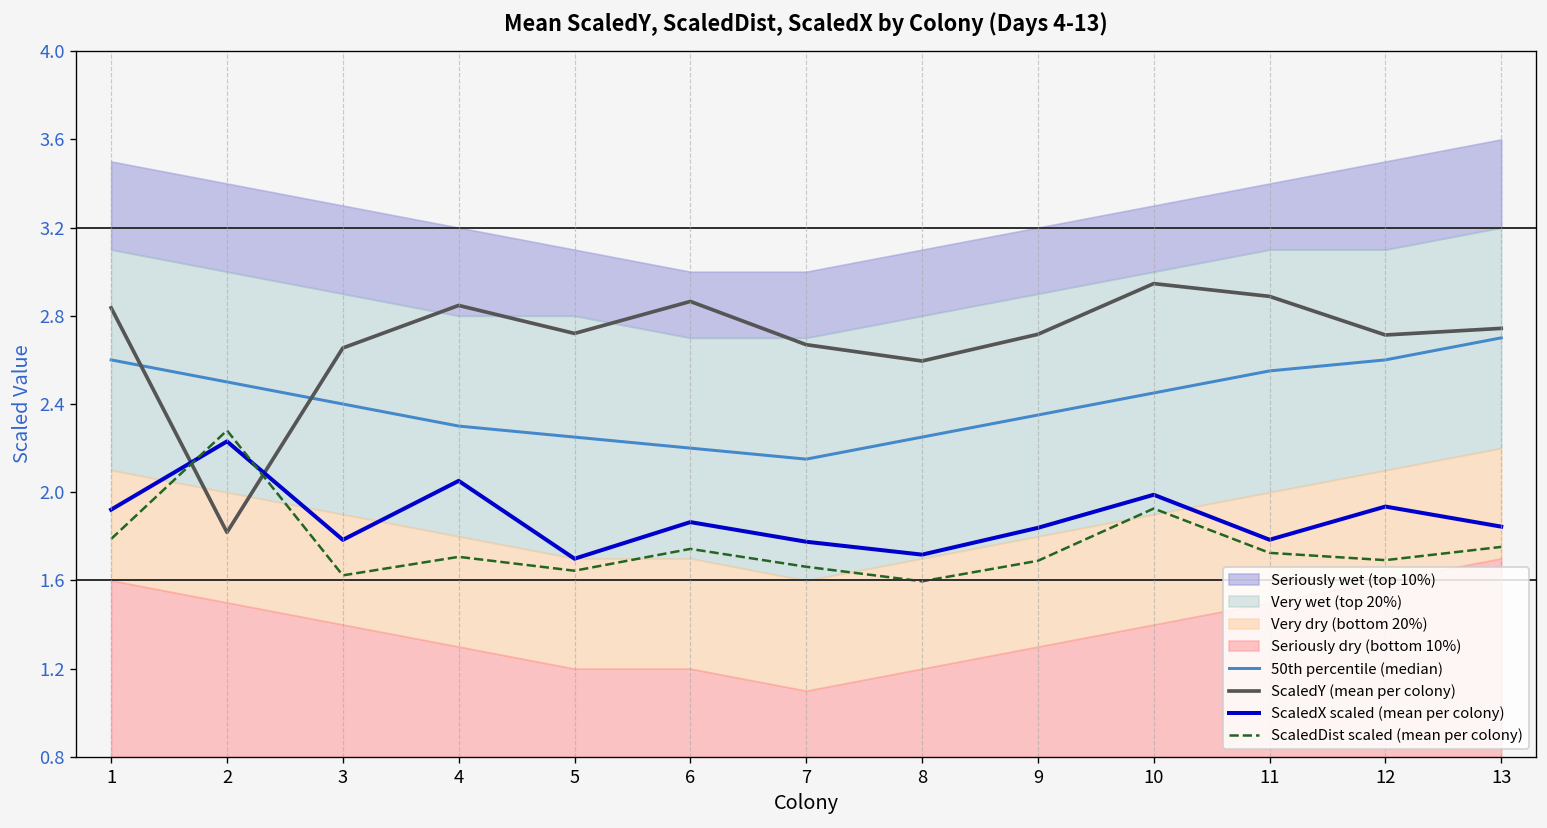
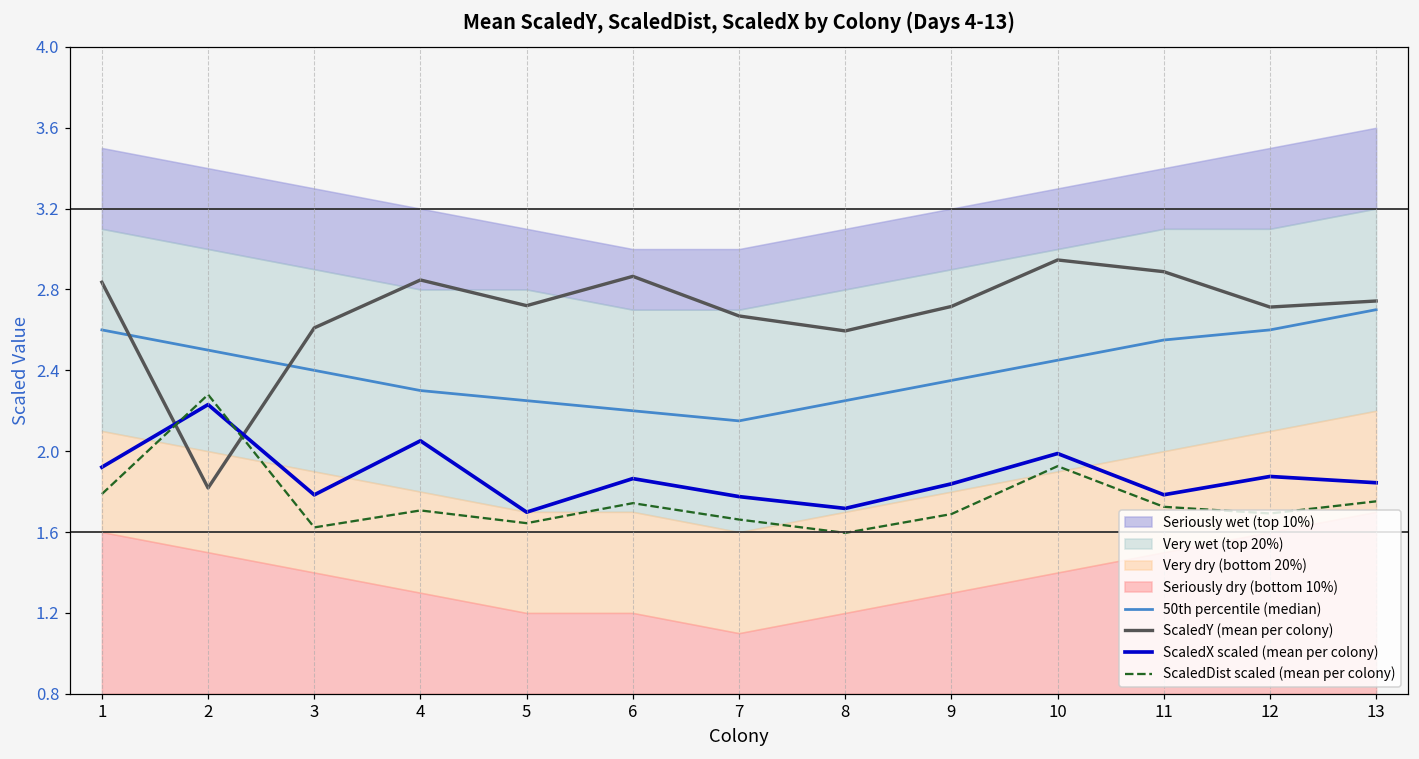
ScaledY (mean per colony), 3: 2.65 -> 2.61
ScaledX scaled (mean per colony), 12: 1.94 -> 1.88
